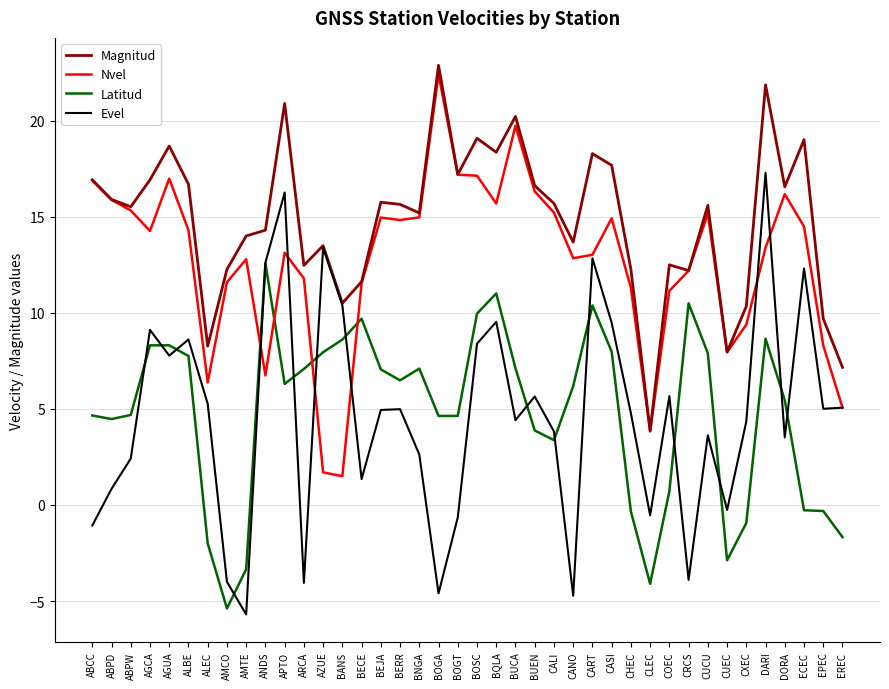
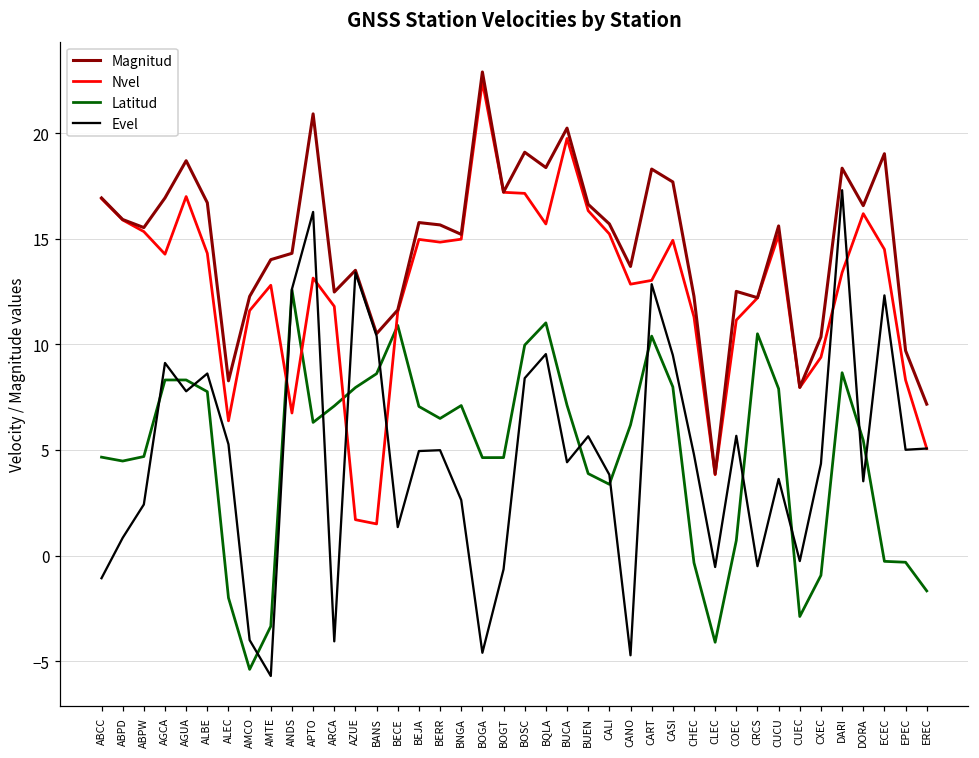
Latitud, BECE: 9.7 -> 10.9
Evel, CRCS: -3.9 -> -0.5
Magnitud, DARI: 21.9 -> 18.3
